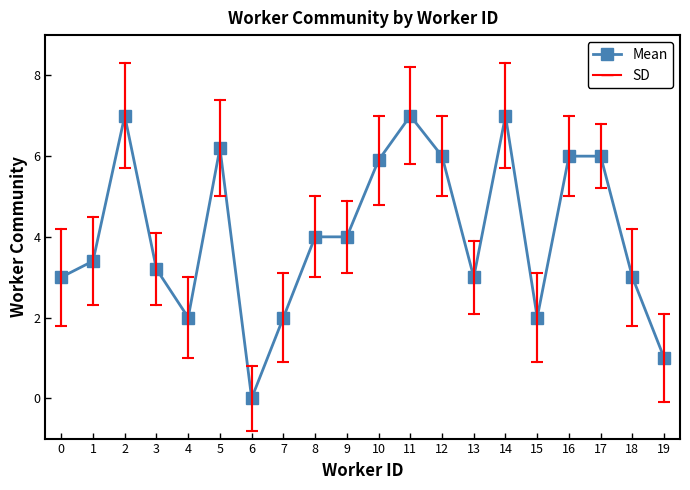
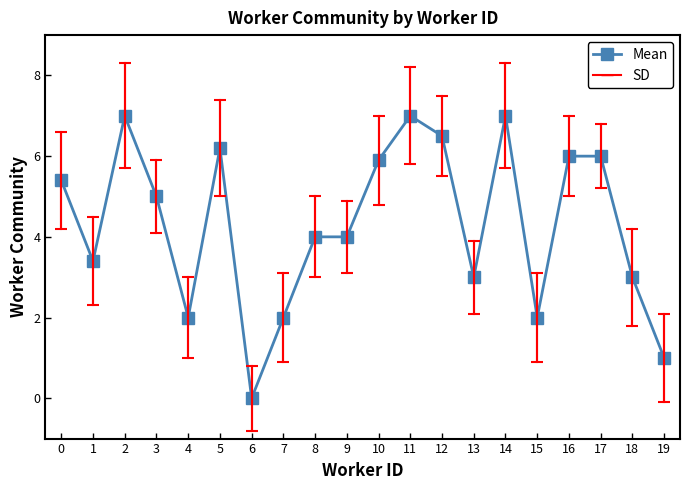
Mean, 0: 3.0 -> 5.4
Mean, 3: 3.2 -> 5.0
Mean, 12: 6.0 -> 6.5
